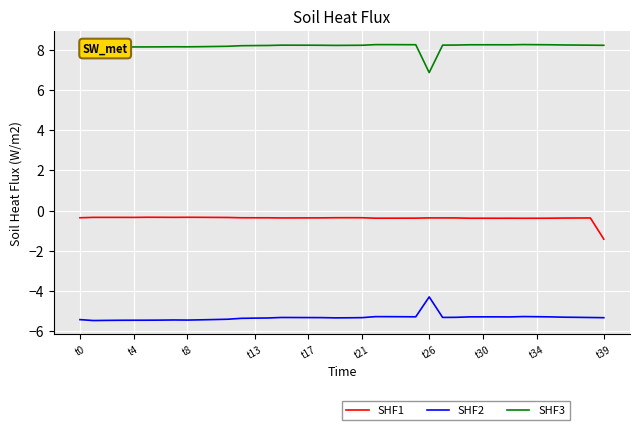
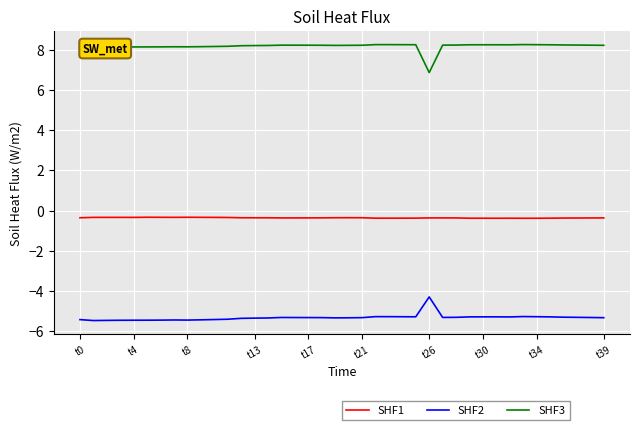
SHF1, t39: -1.4 -> -0.4
